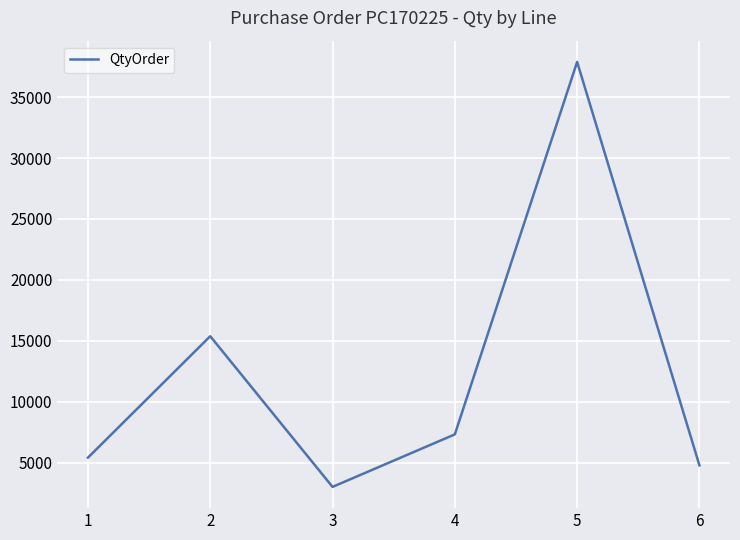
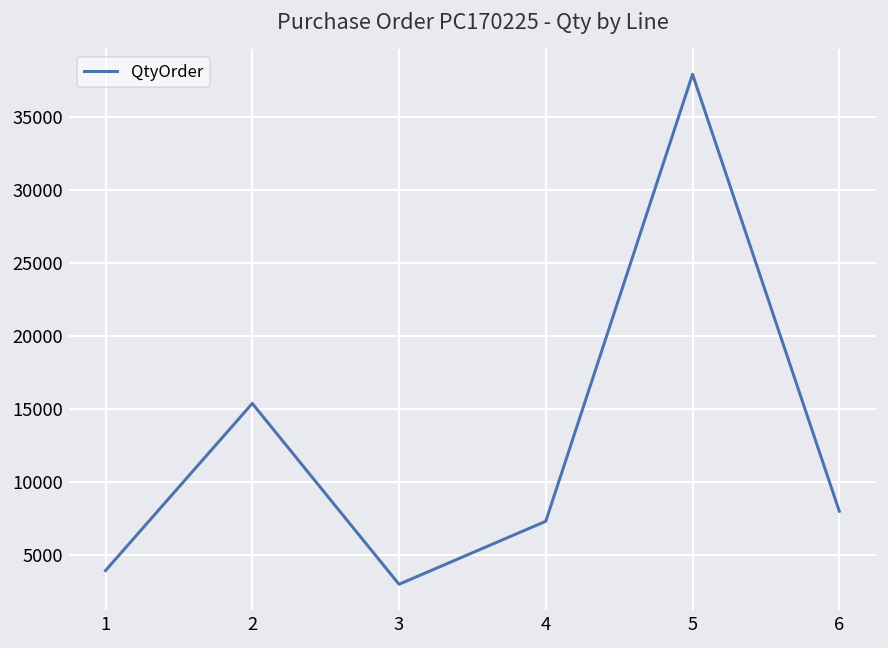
1: 5400 -> 3900
6: 4800 -> 8000
